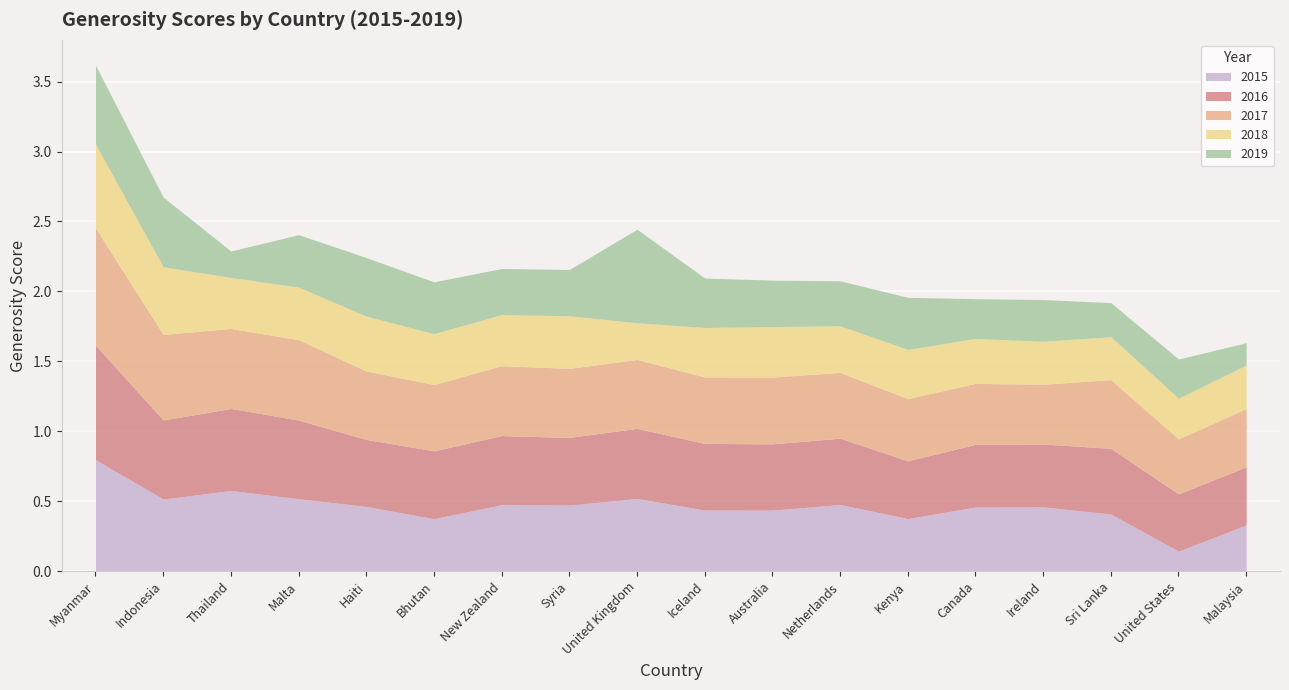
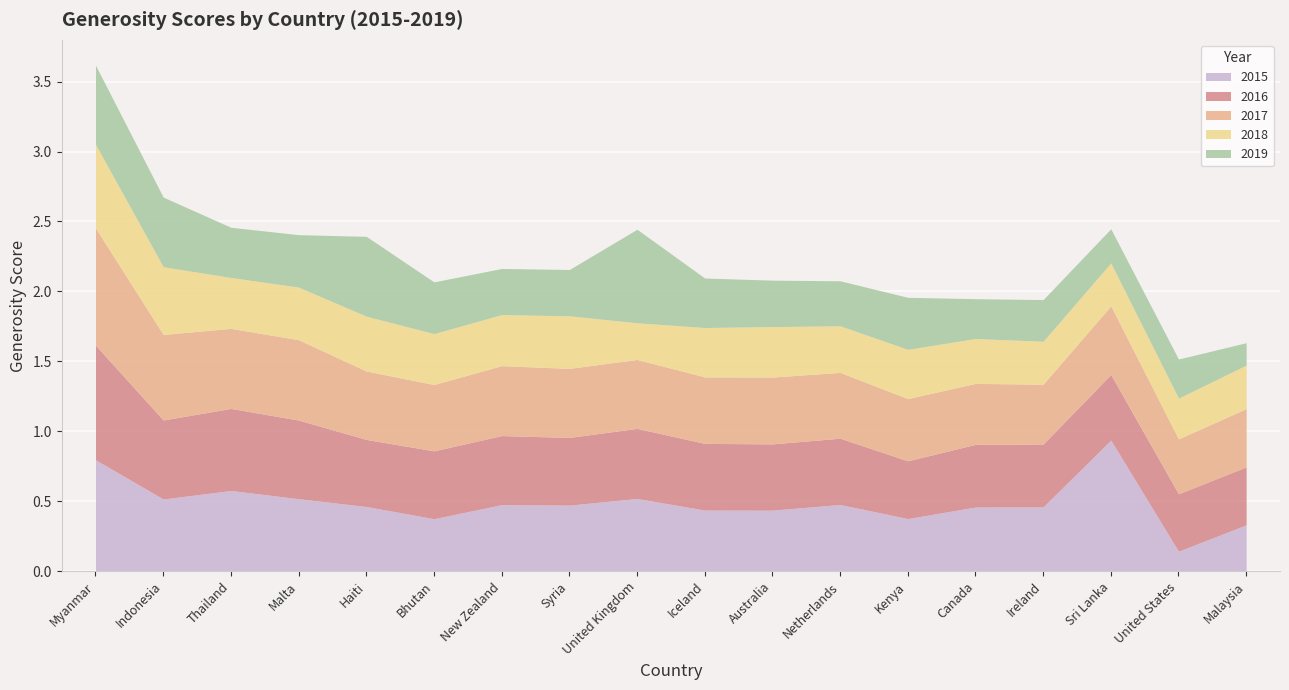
2019, Thailand: 0.19 -> 0.36
2019, Haiti: 0.42 -> 0.57
2015, Sri Lanka: 0.41 -> 0.94
